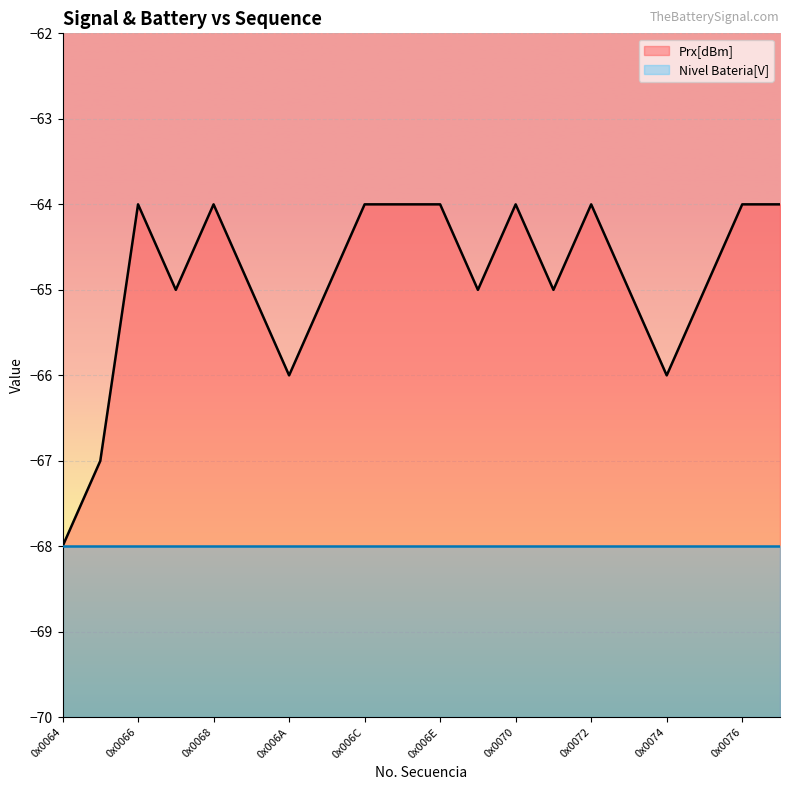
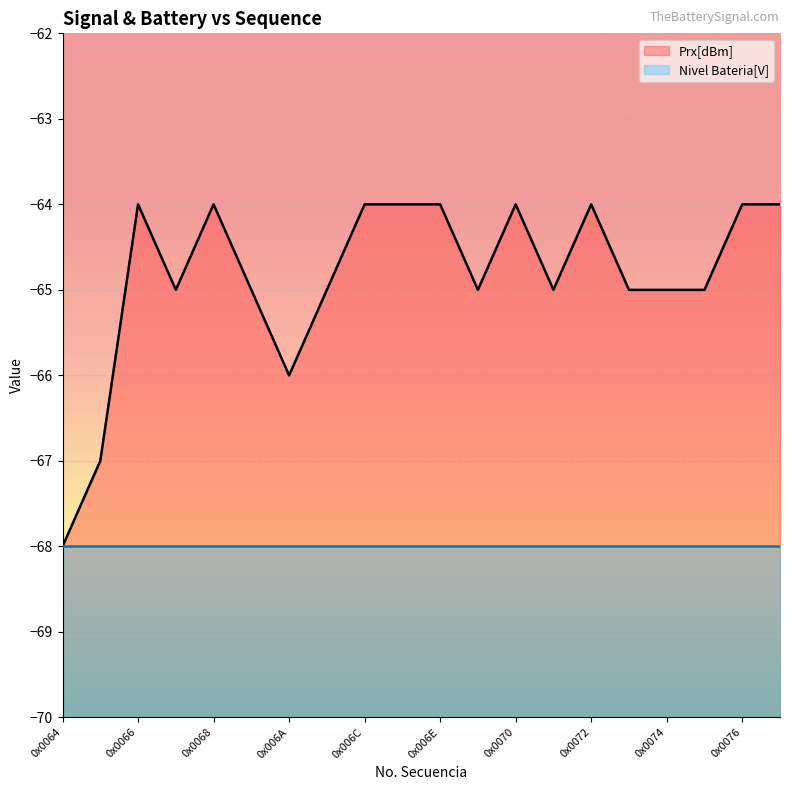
Prx[dBm], 0x0074: -66 -> -65
